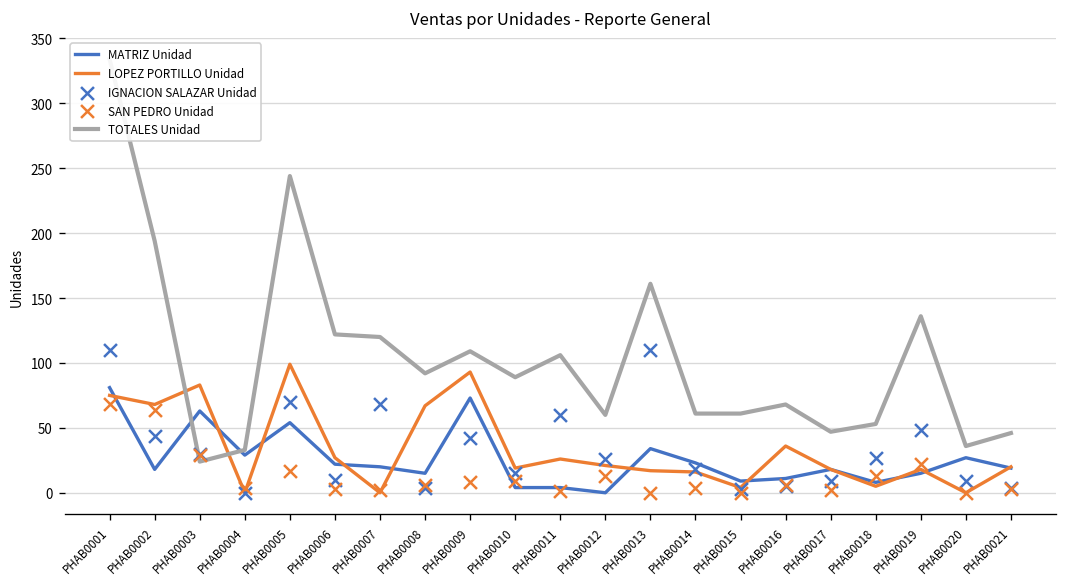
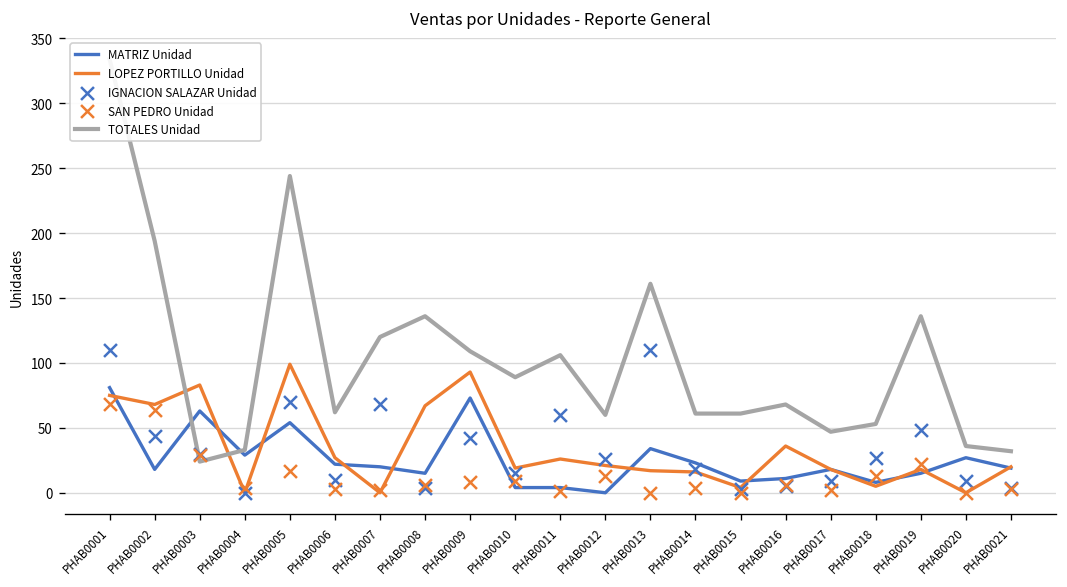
TOTALES Unidad, PHAB0006: 122 -> 62
TOTALES Unidad, PHAB0008: 92 -> 136
TOTALES Unidad, PHAB0021: 46 -> 32
